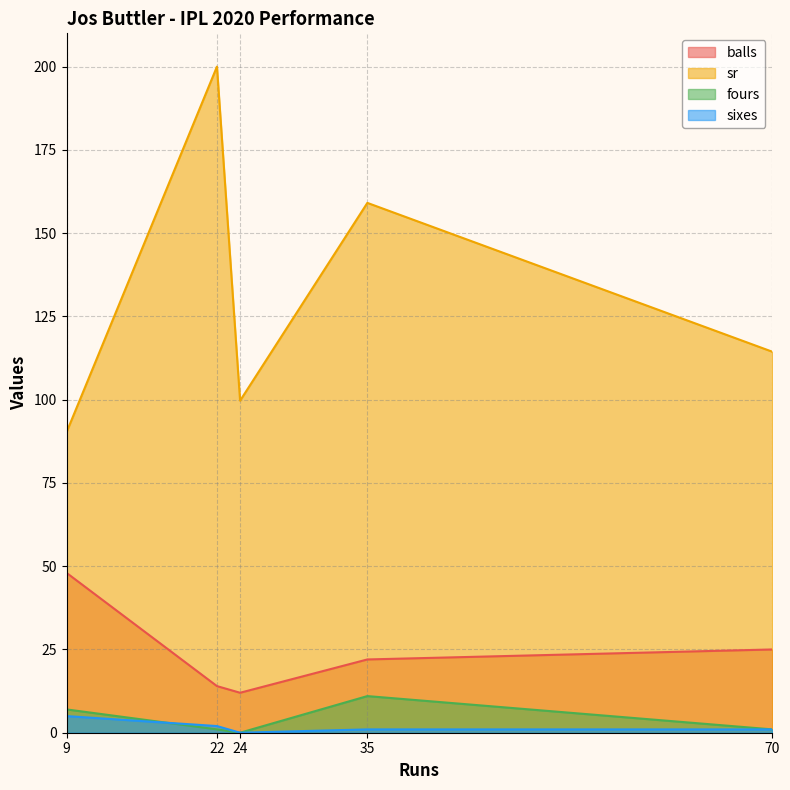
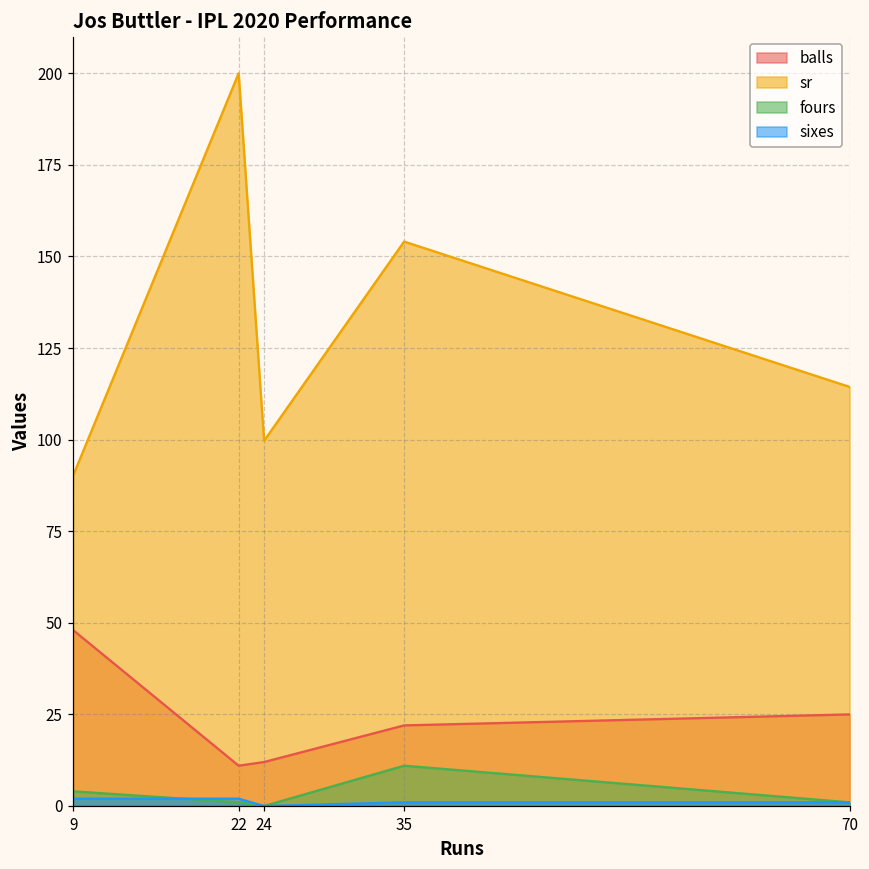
fours, 9: 7 -> 4
sixes, 9: 5 -> 2
balls, 22: 14 -> 11
sr, 35: 159 -> 154
